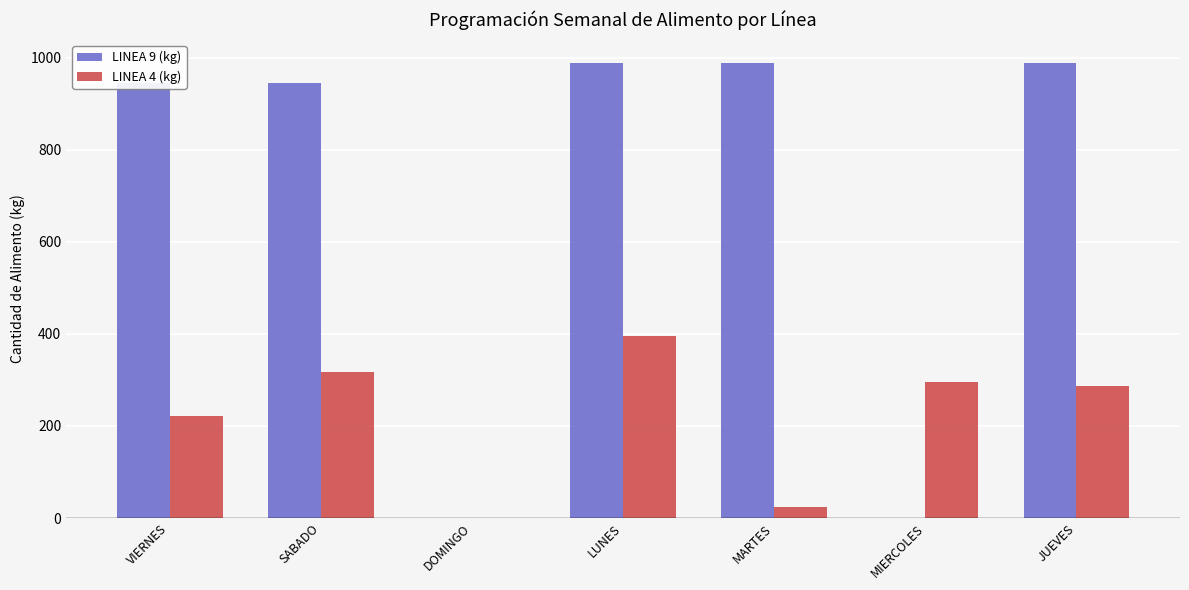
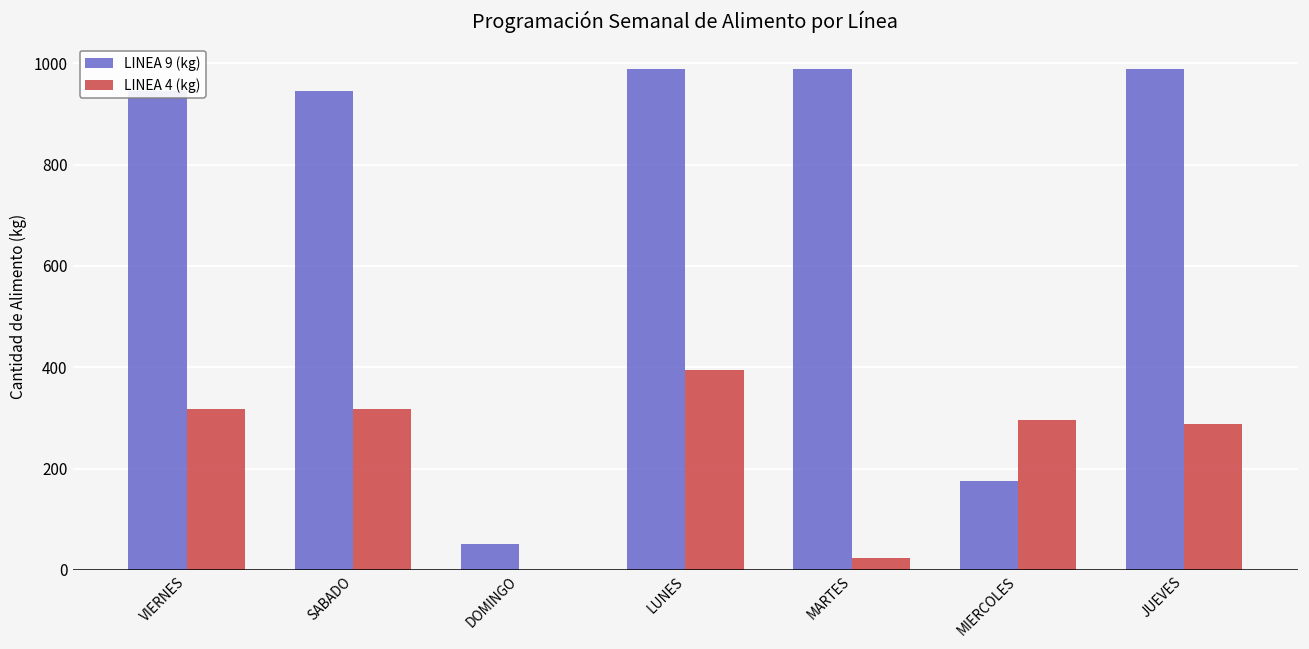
LINEA 4 (kg), VIERNES: 220 -> 320
LINEA 9 (kg), DOMINGO: 0 -> 50
LINEA 9 (kg), MIERCOLES: 0 -> 180
